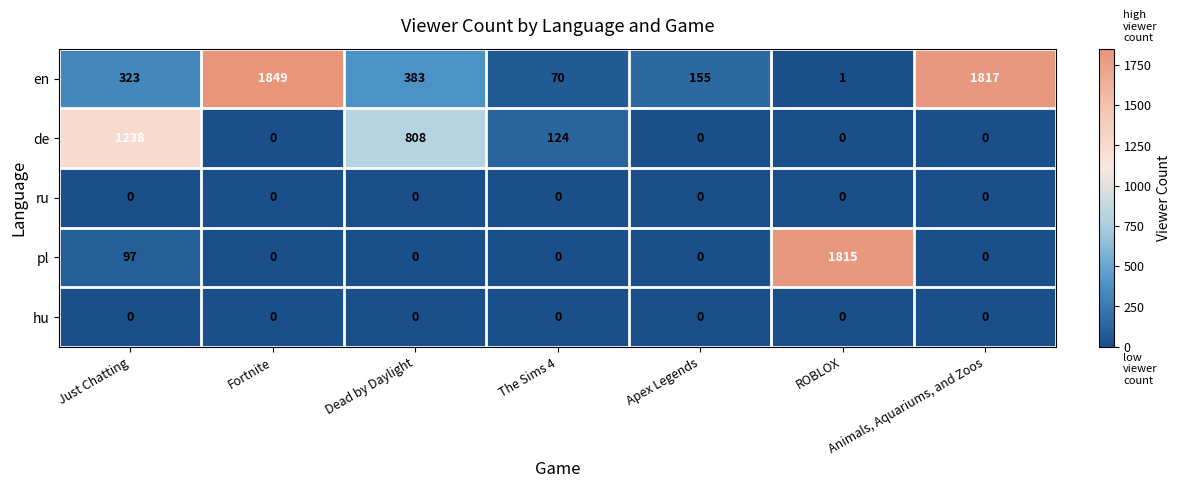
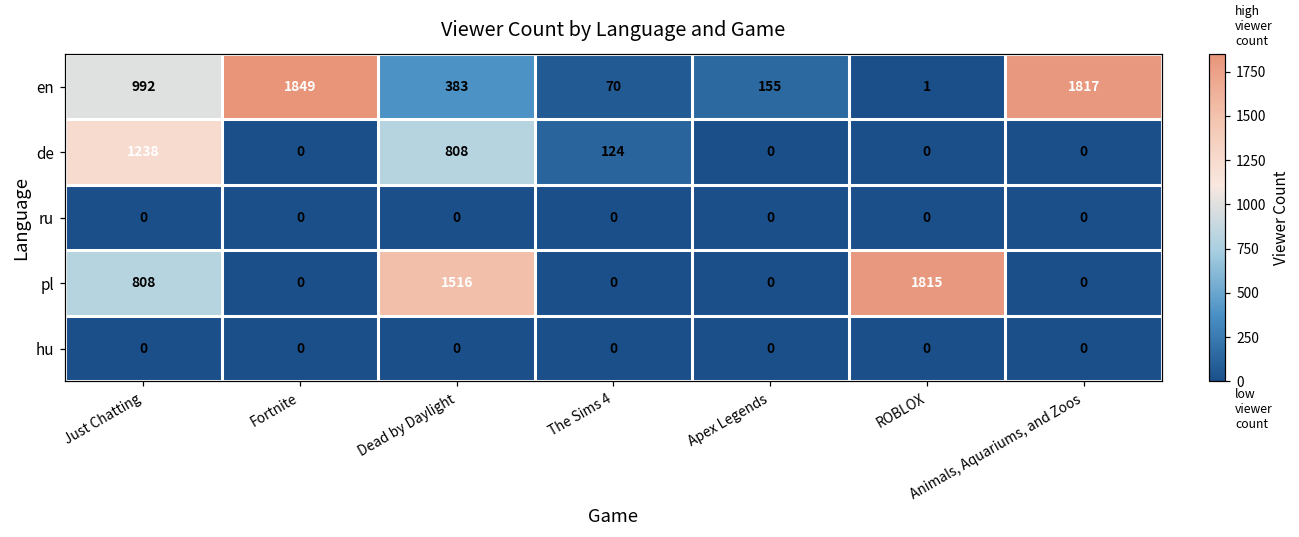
en, Just Chatting: 323 -> 992
pl, Just Chatting: 97 -> 808
pl, Dead by Daylight: 0 -> 1516
